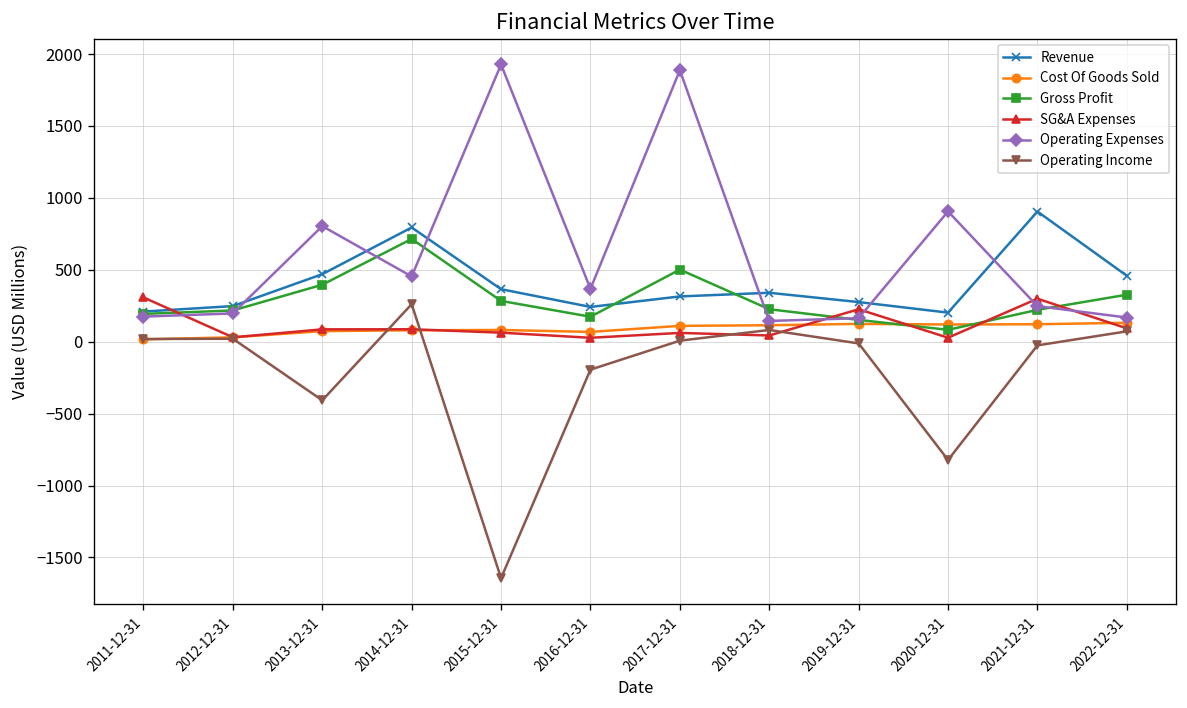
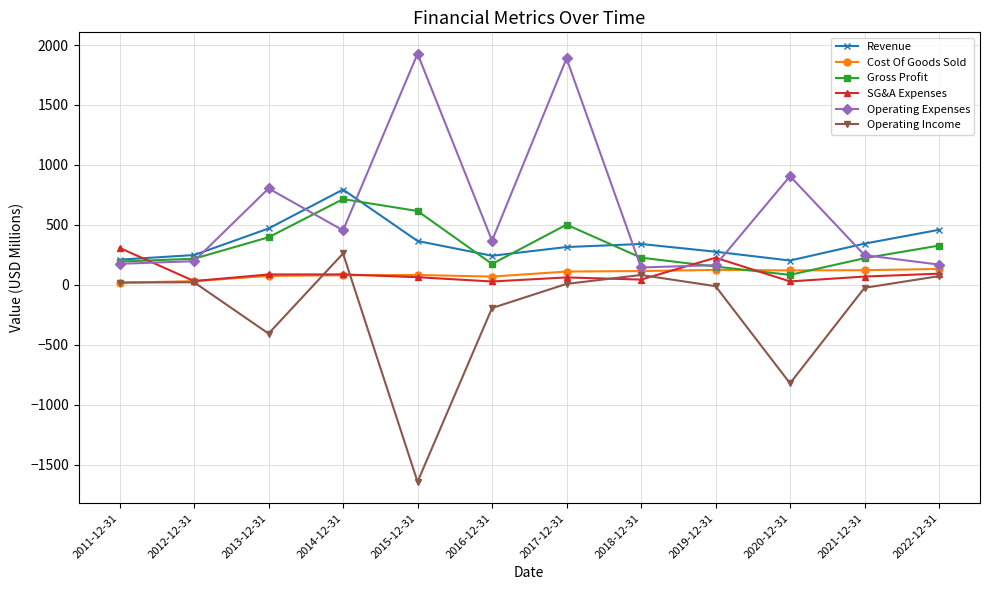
Gross Profit, 2015-12-31: 280 -> 620
Revenue, 2021-12-31: 910 -> 340
SG&A Expenses, 2021-12-31: 300 -> 70
